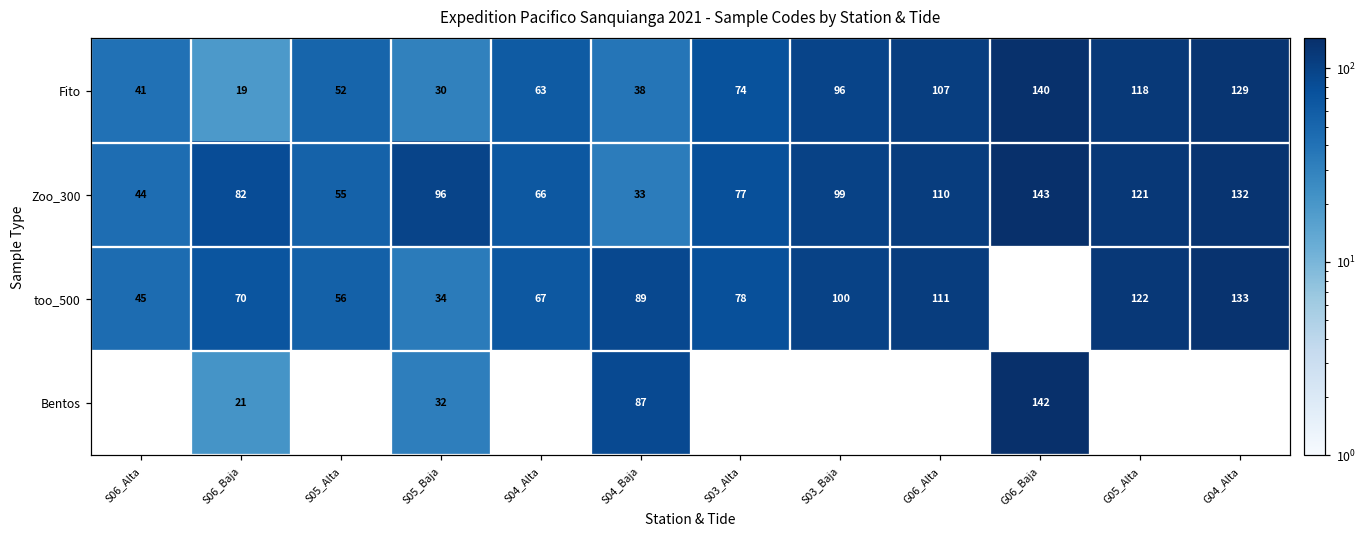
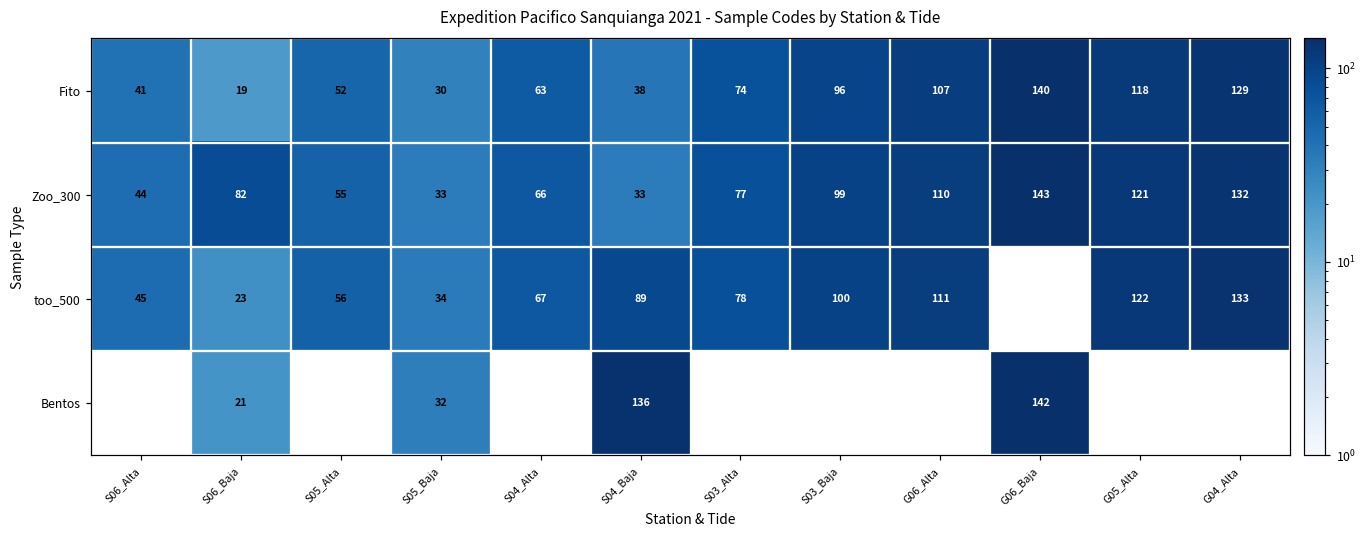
Zoo_300, S05_Baja: 96 -> 33
too_500, S06_Baja: 70 -> 23
Bentos, S04_Baja: 87 -> 136
